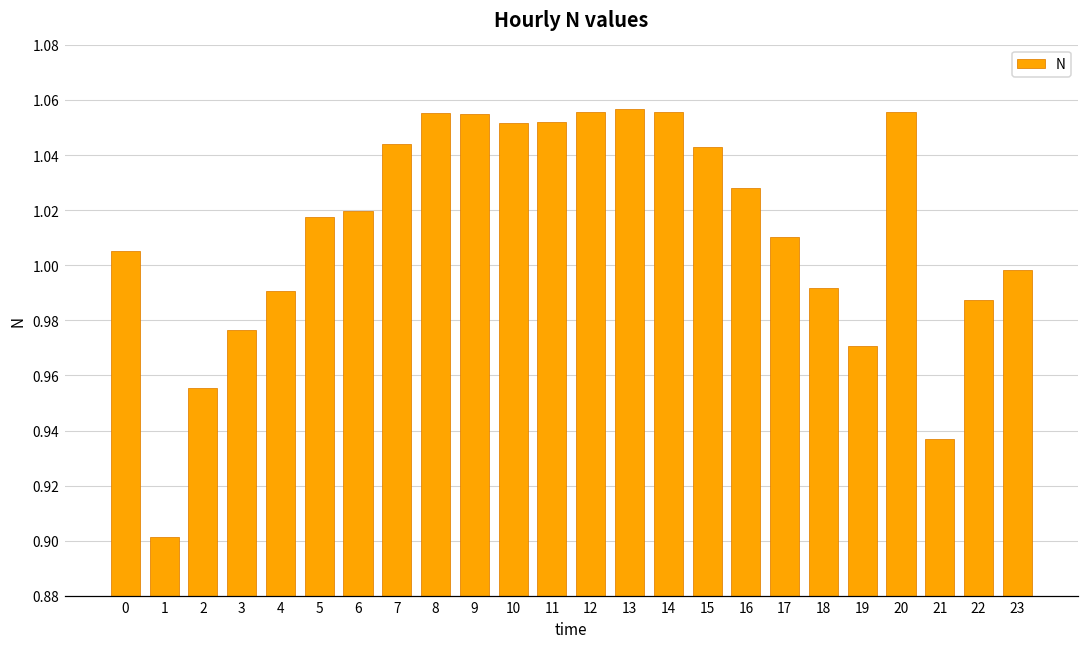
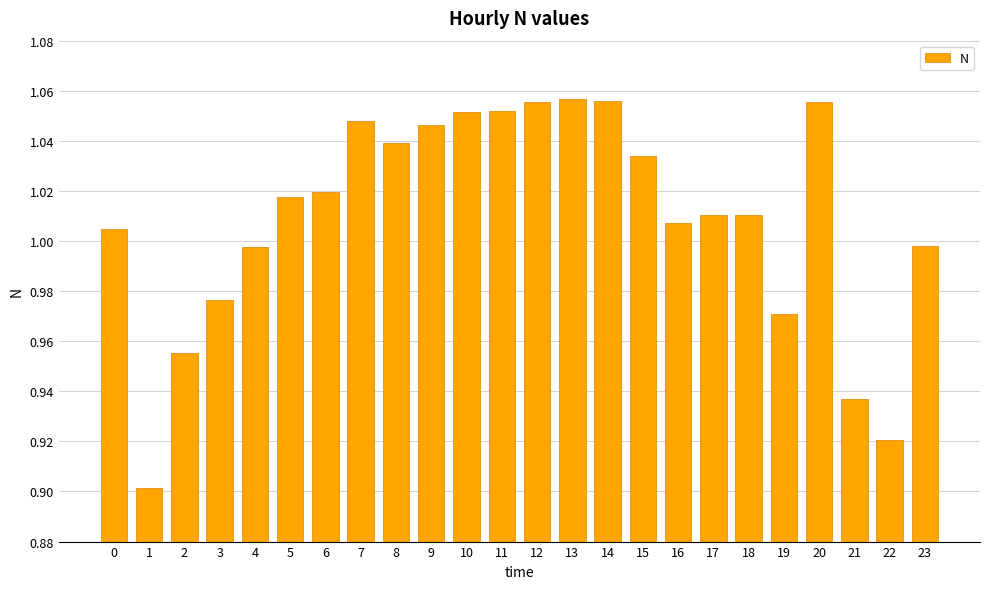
4: 0.991 -> 0.998
7: 1.044 -> 1.048
8: 1.055 -> 1.039
9: 1.055 -> 1.046
15: 1.043 -> 1.034
16: 1.028 -> 1.007
18: 0.992 -> 1.010
22: 0.987 -> 0.920
